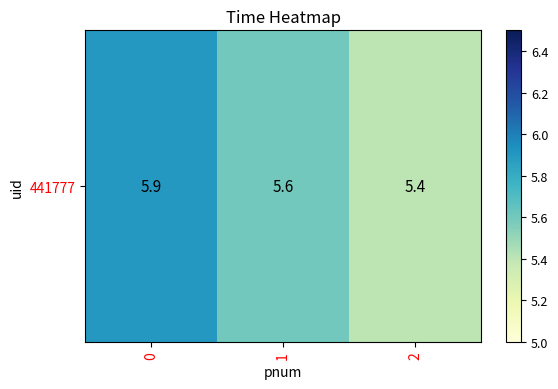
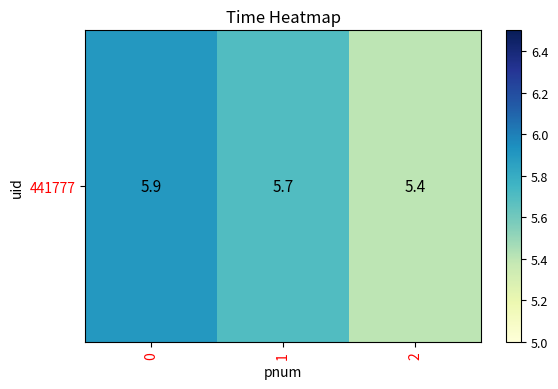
441777, 1: 5.6 -> 5.7
